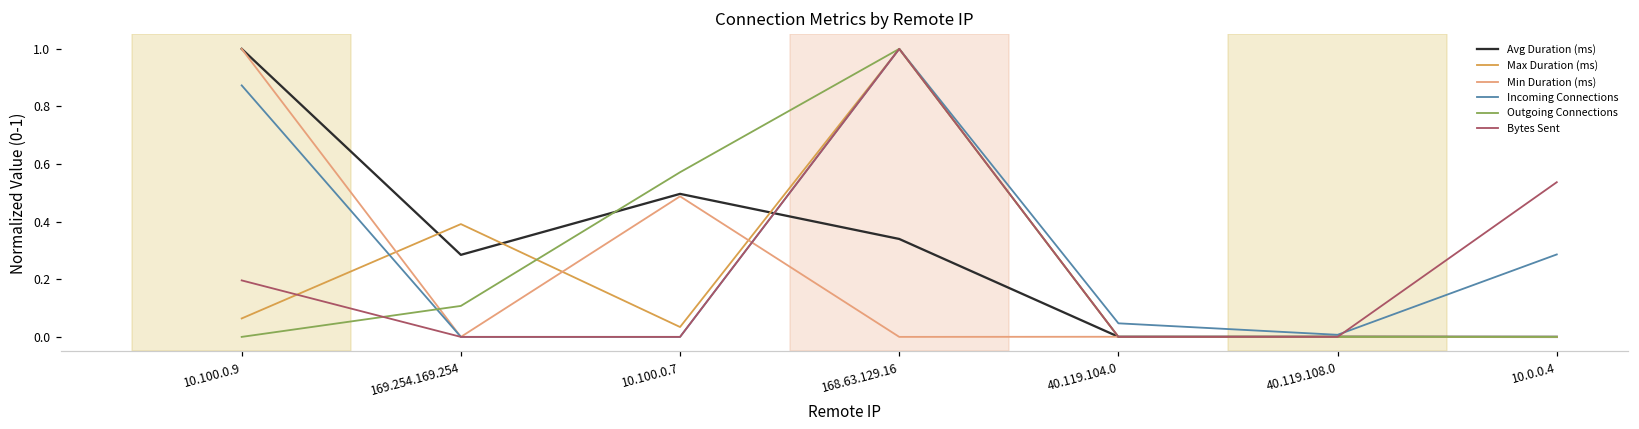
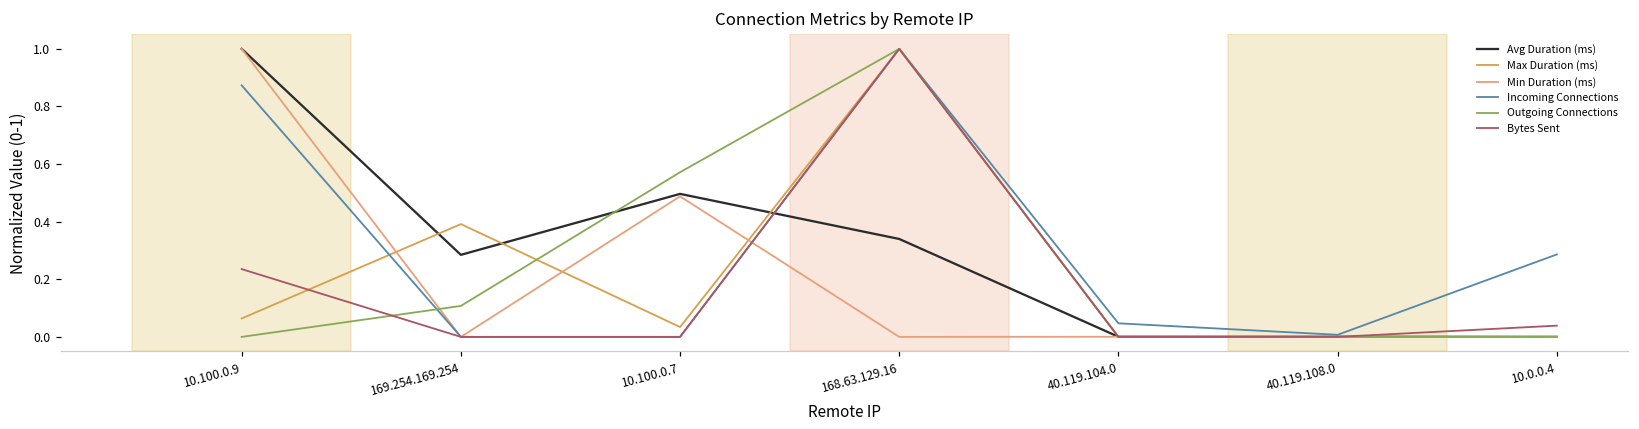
Bytes Sent, 10.100.0.9: 0.20 -> 0.24
Bytes Sent, 10.0.0.4: 0.54 -> 0.04
